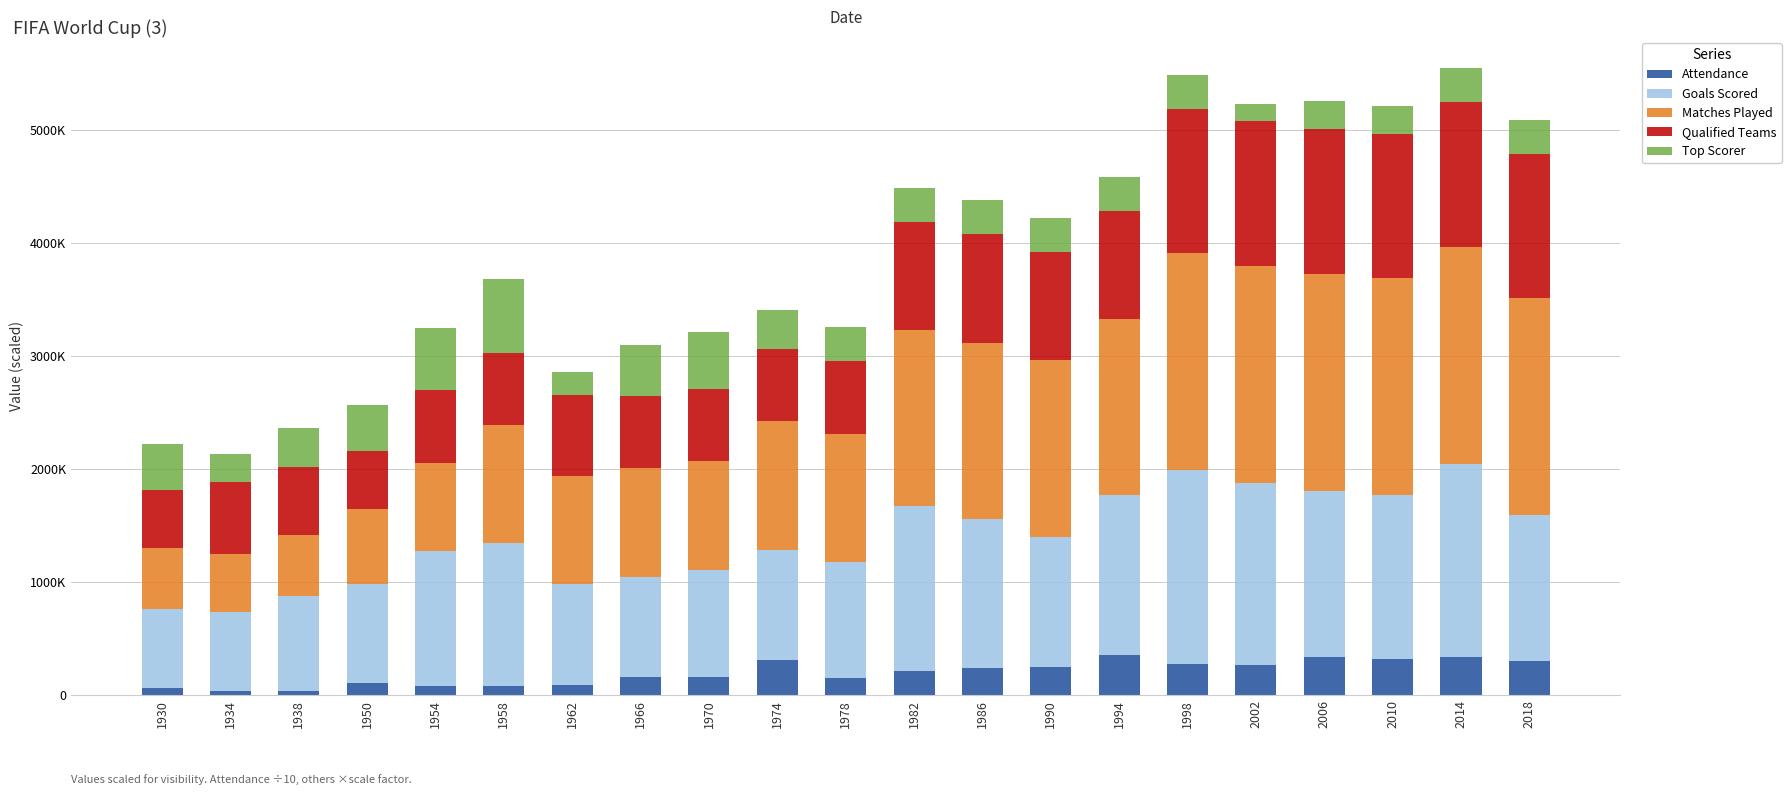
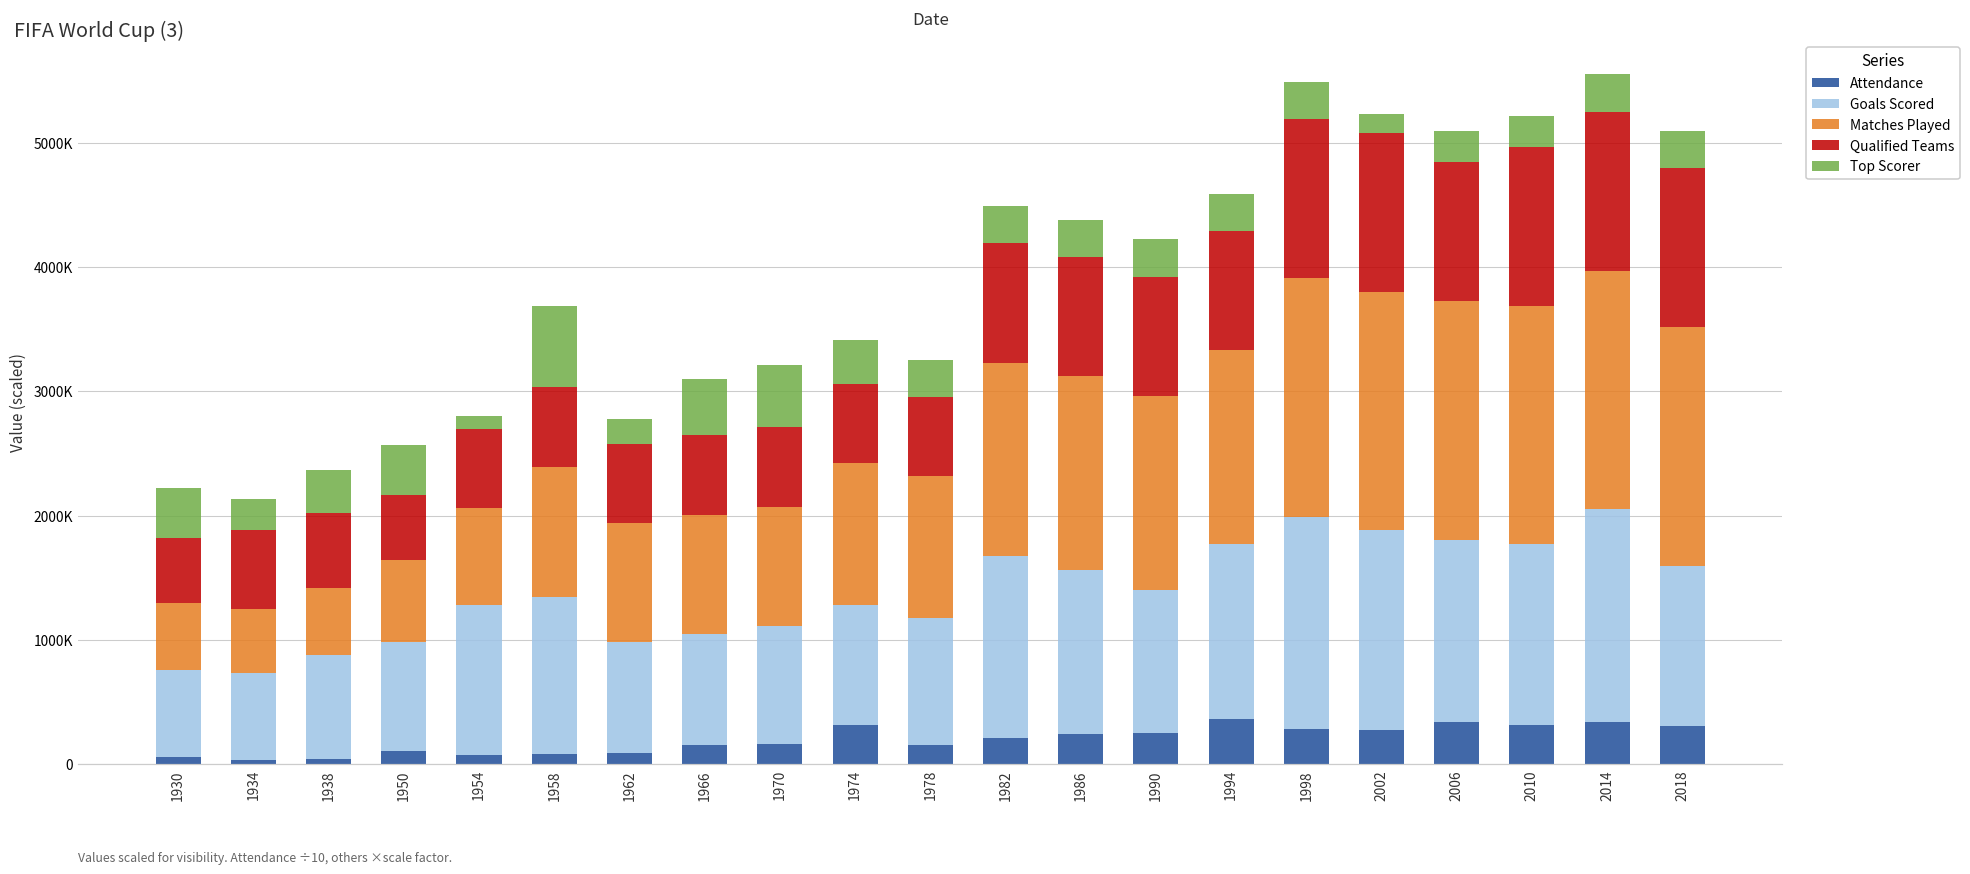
Top Scorer, 1954: 550000 -> 100000
Qualified Teams, 1962: 720000 -> 640000
Qualified Teams, 2006: 1280000 -> 1120000
